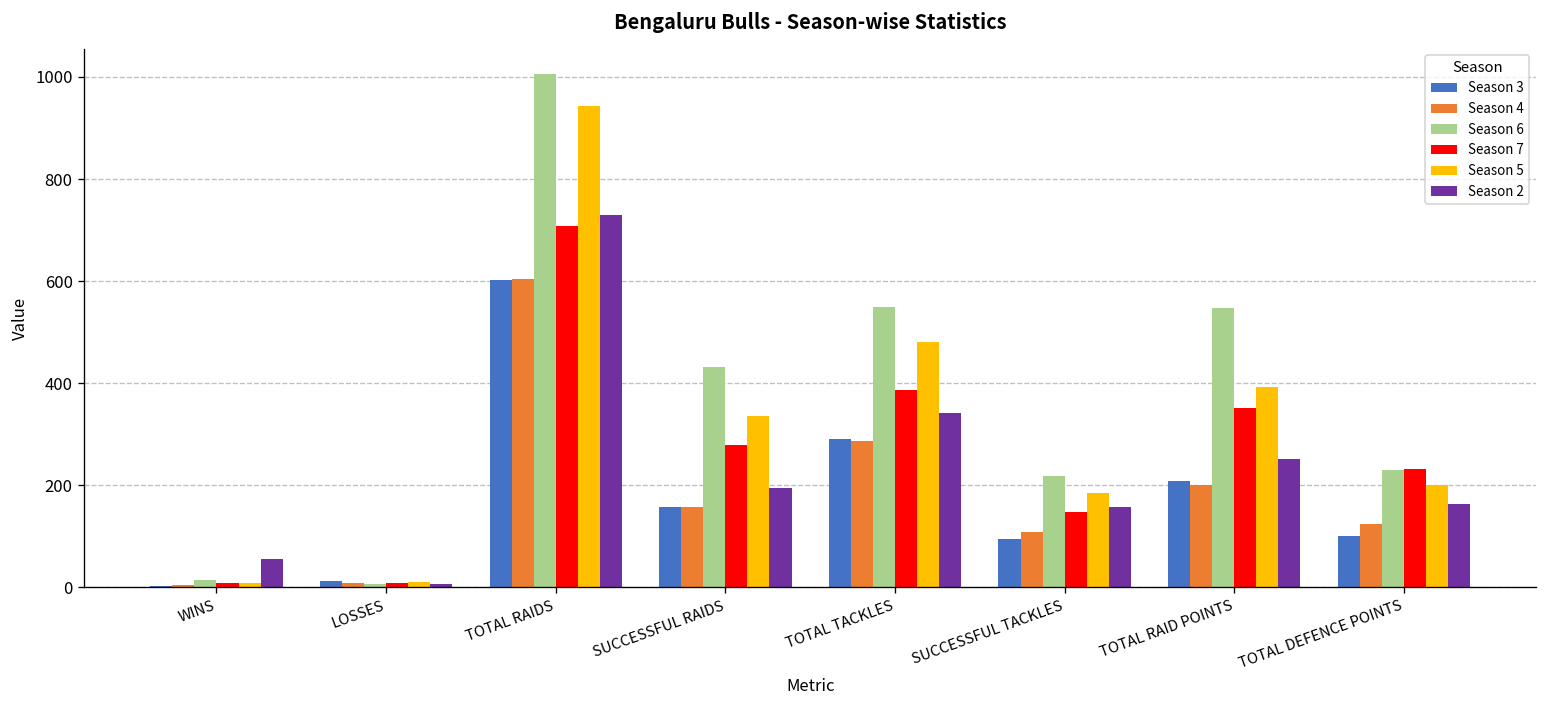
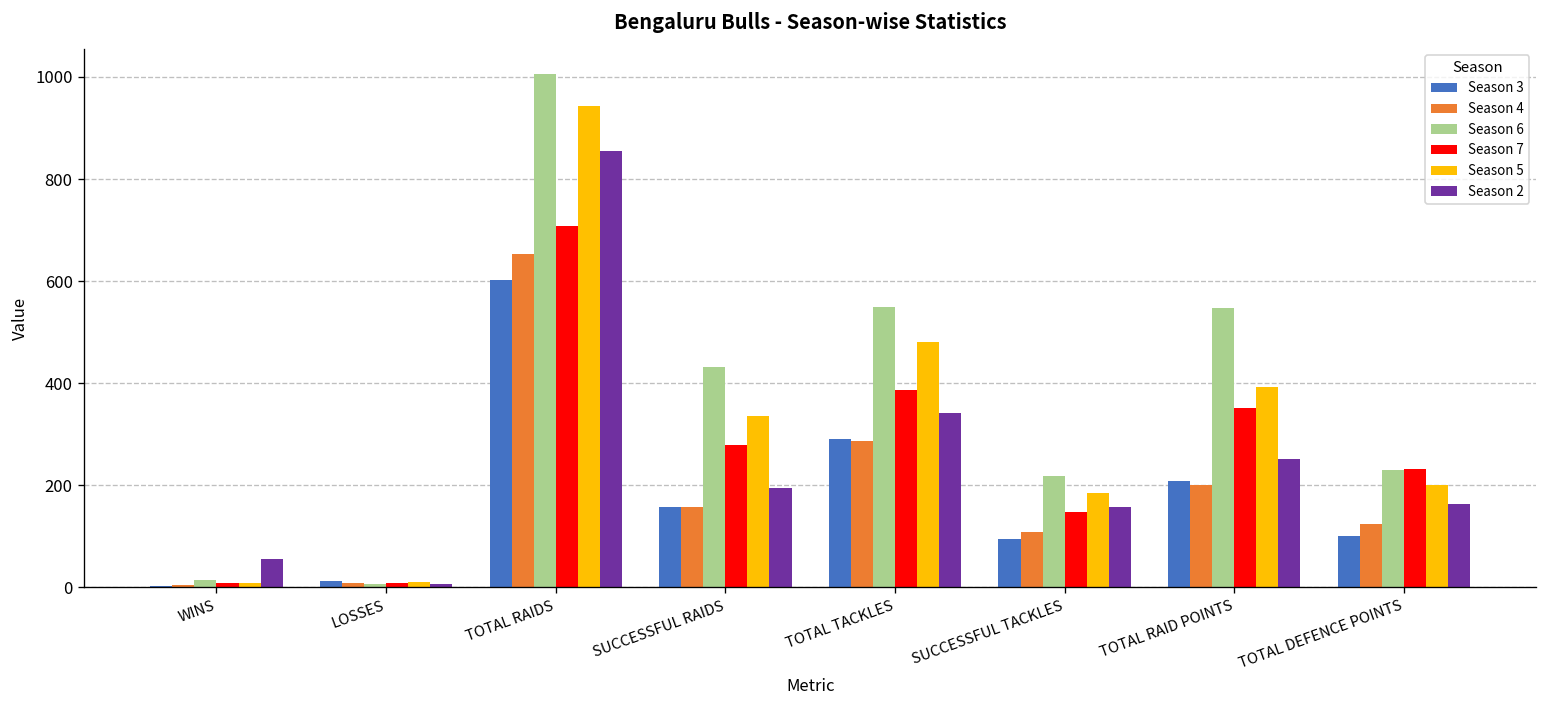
Season 4, TOTAL RAIDS: 610 -> 650
Season 2, TOTAL RAIDS: 730 -> 860
